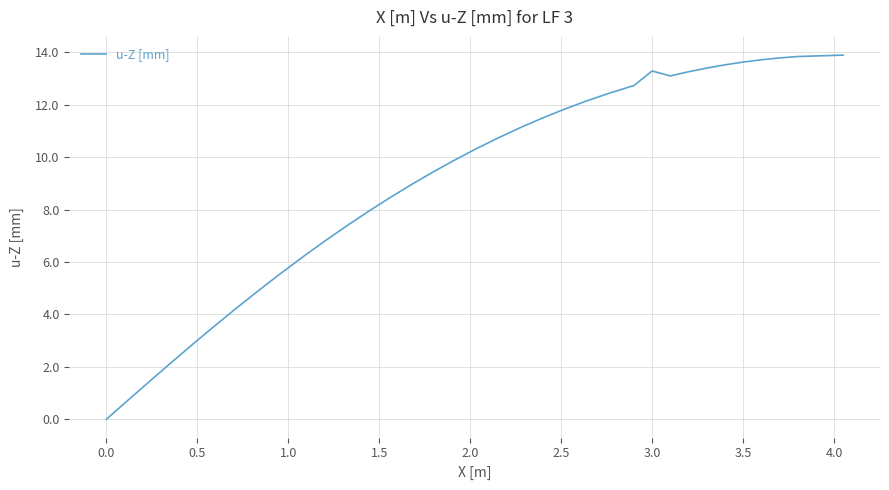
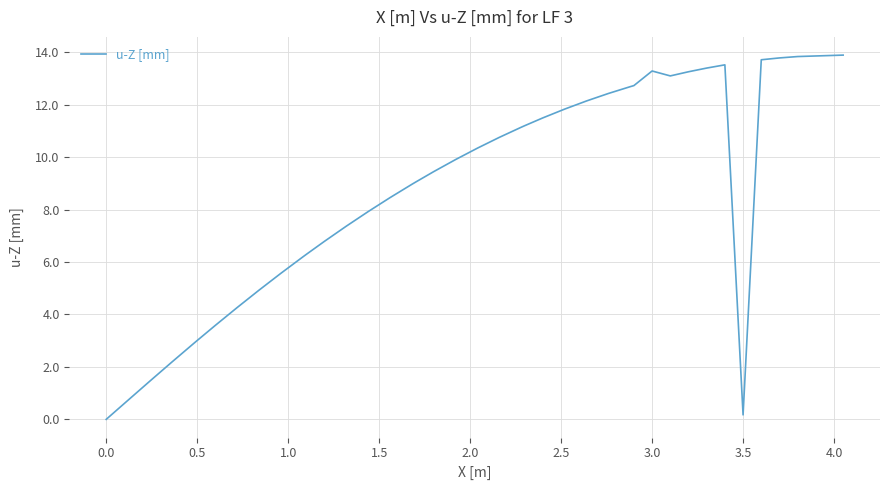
3.5: 13.6 -> 0.2
